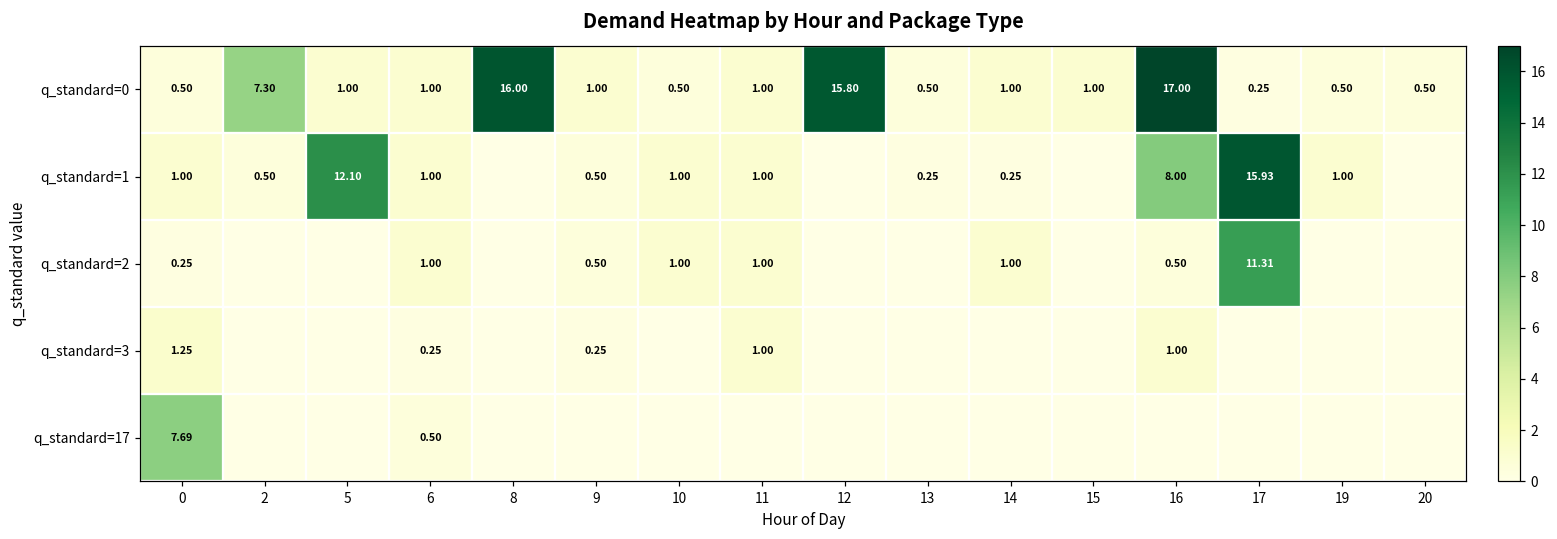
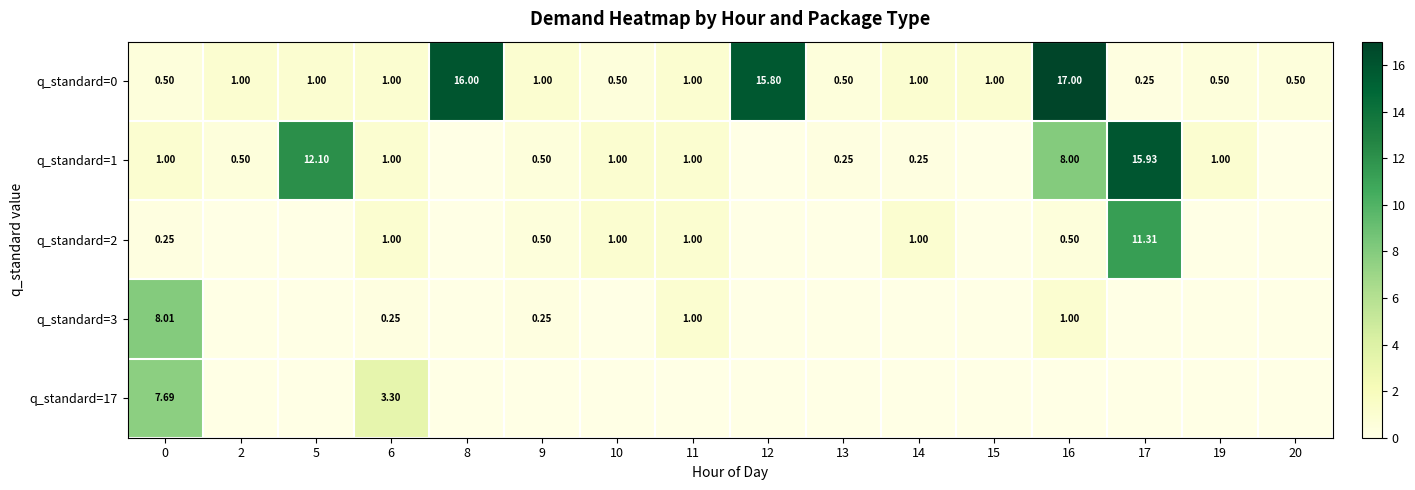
q_standard=0, 2: 7.30 -> 1.00
q_standard=3, 0: 1.25 -> 8.01
q_standard=17, 6: 0.50 -> 3.30
